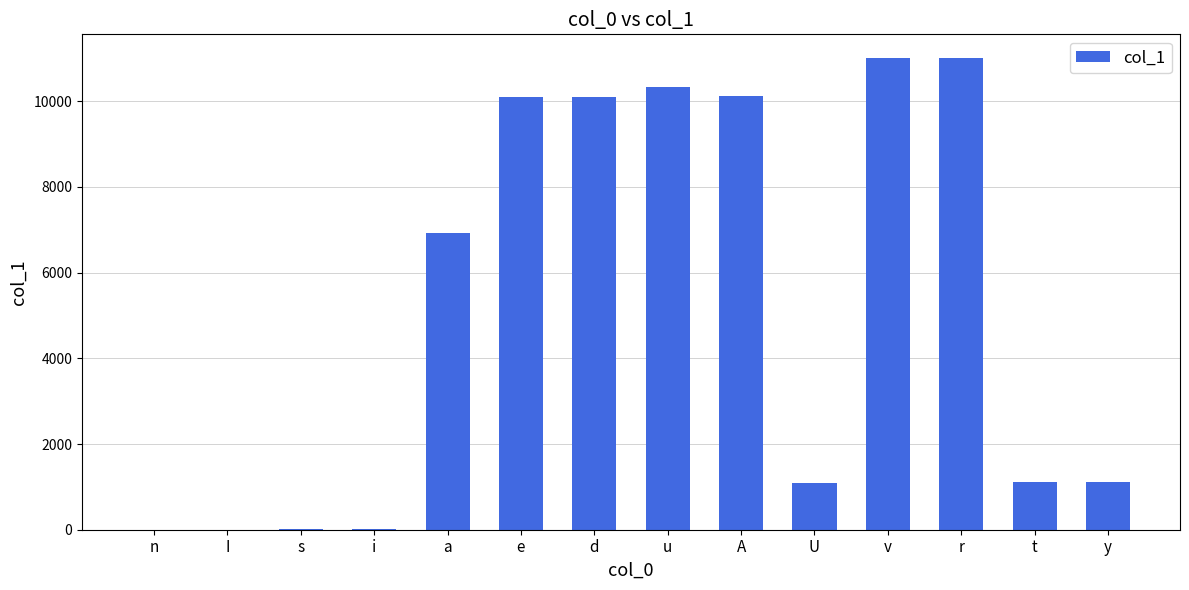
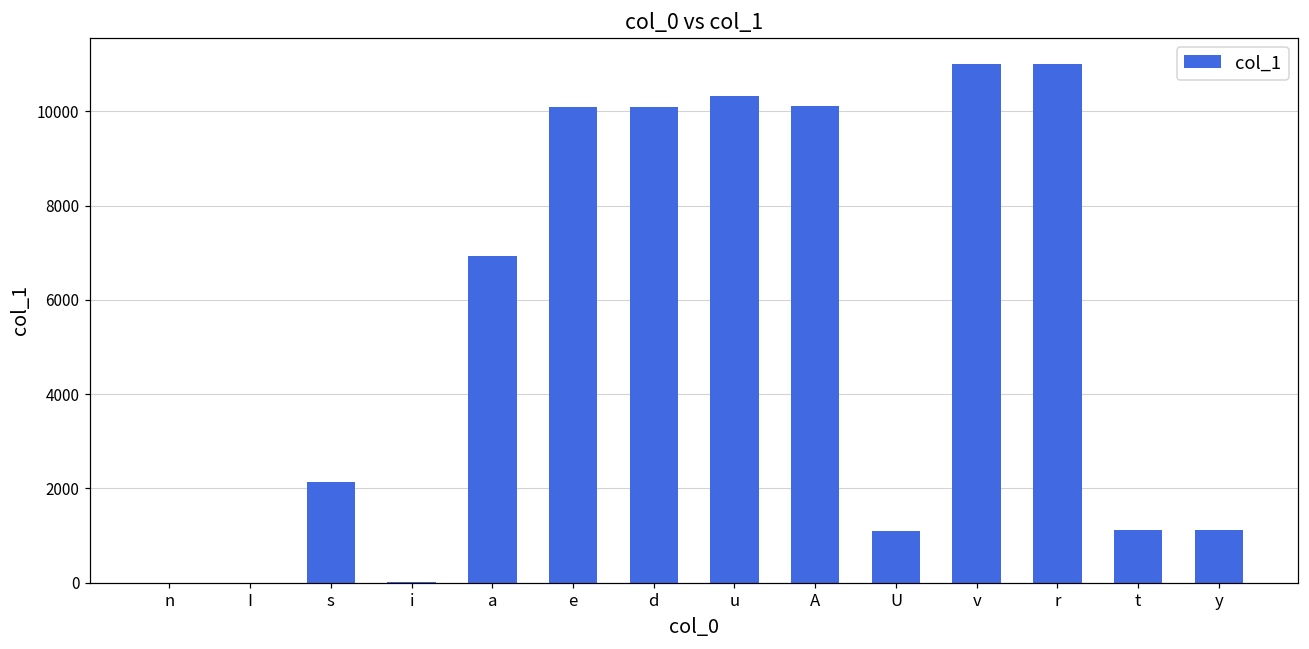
s: 0 -> 2100
